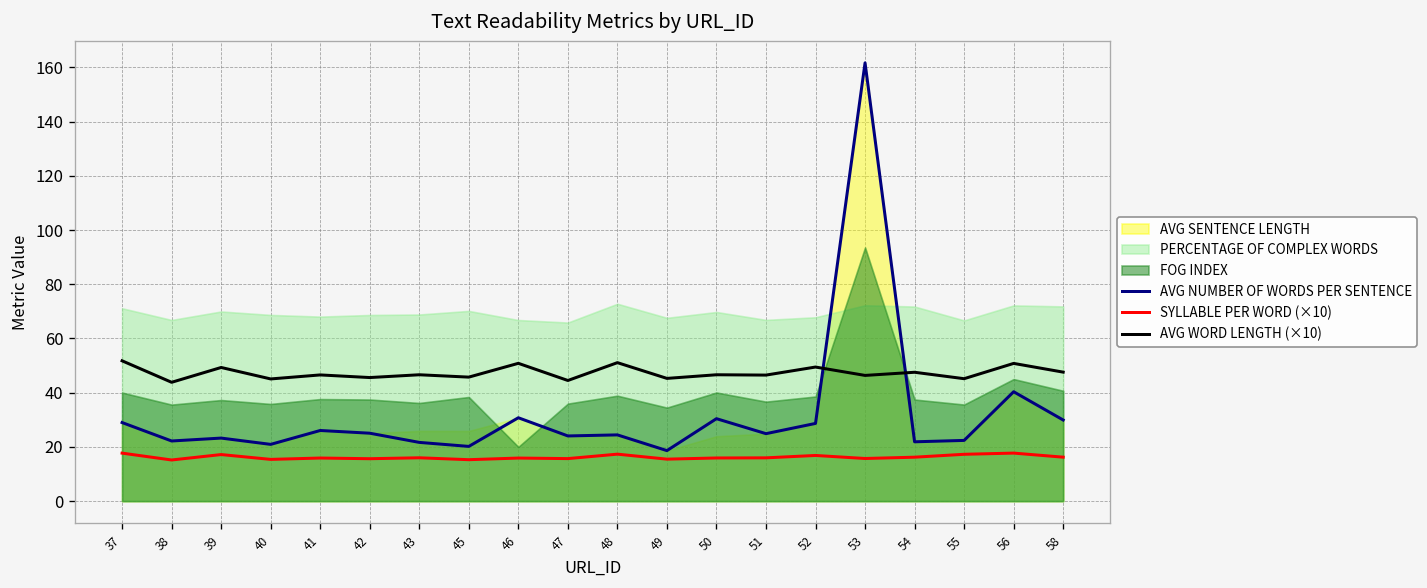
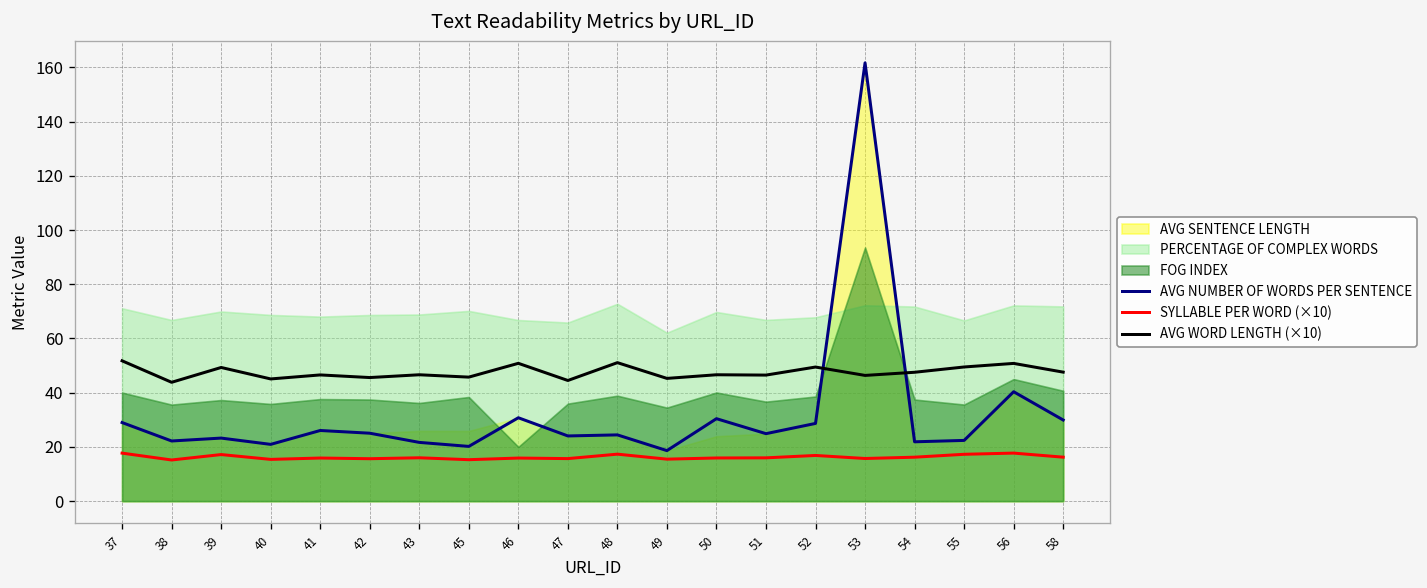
PERCENTAGE OF COMPLEX WORDS, 49: 68 -> 62
AVG WORD LENGTH (×10), 55: 45 -> 49
